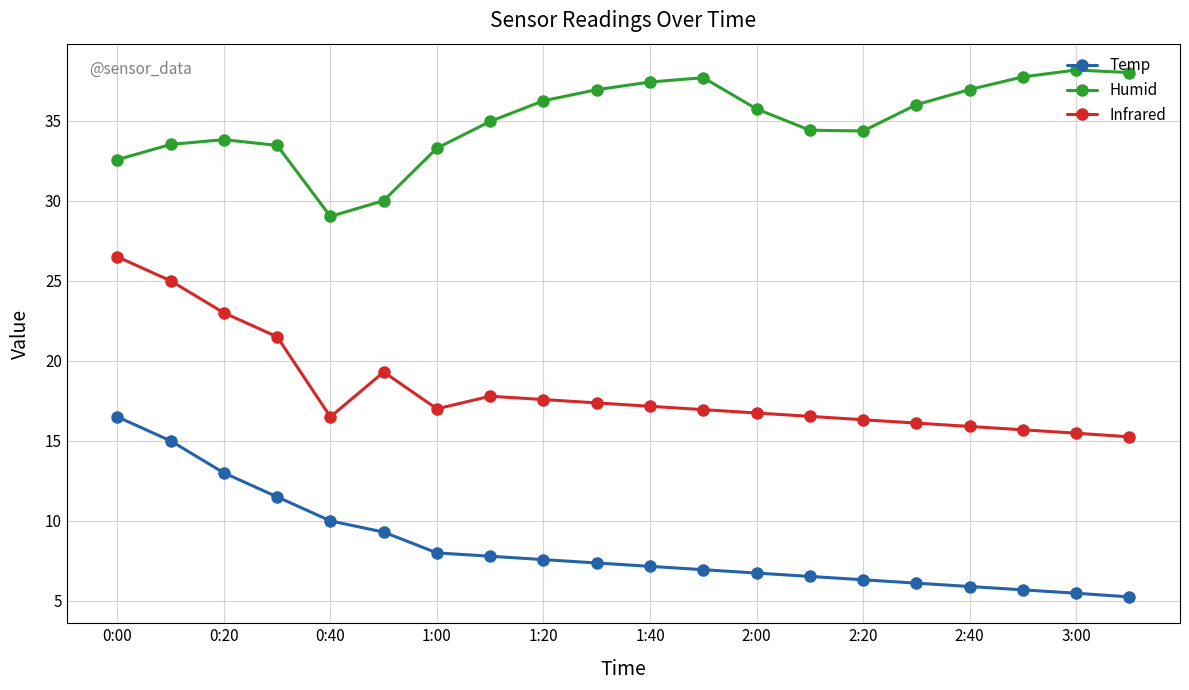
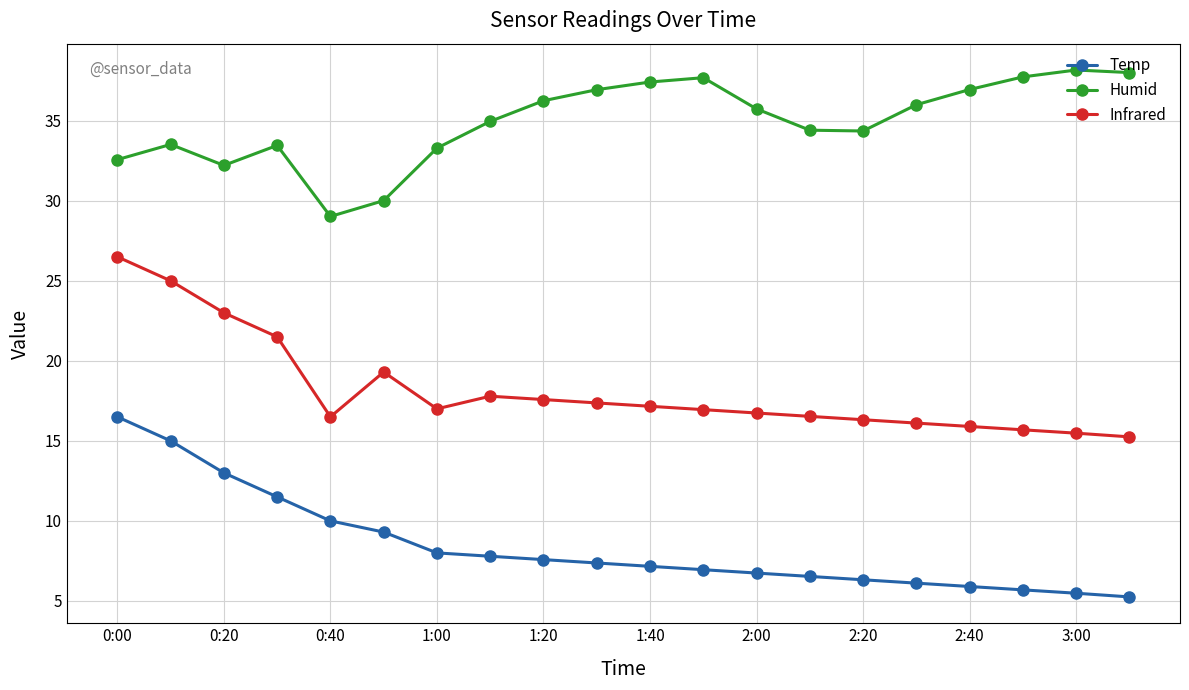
Humid, 0:20: 33.8 -> 32.2
